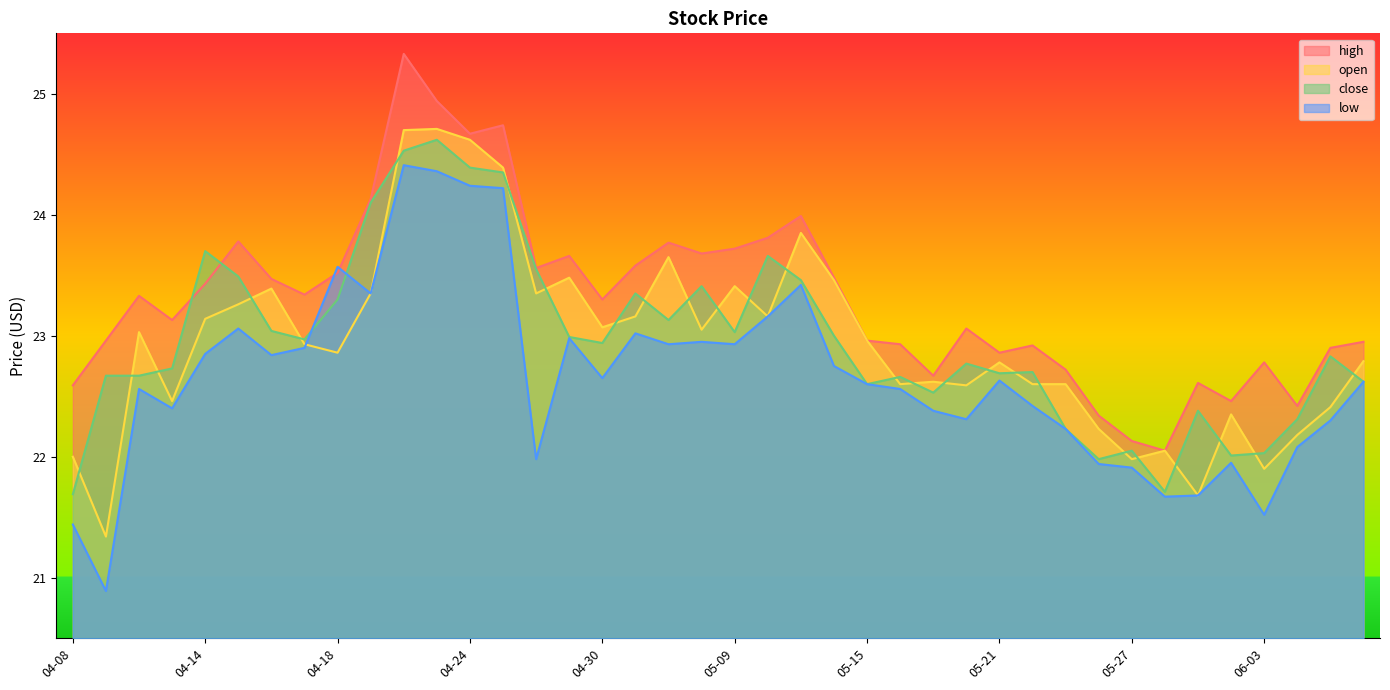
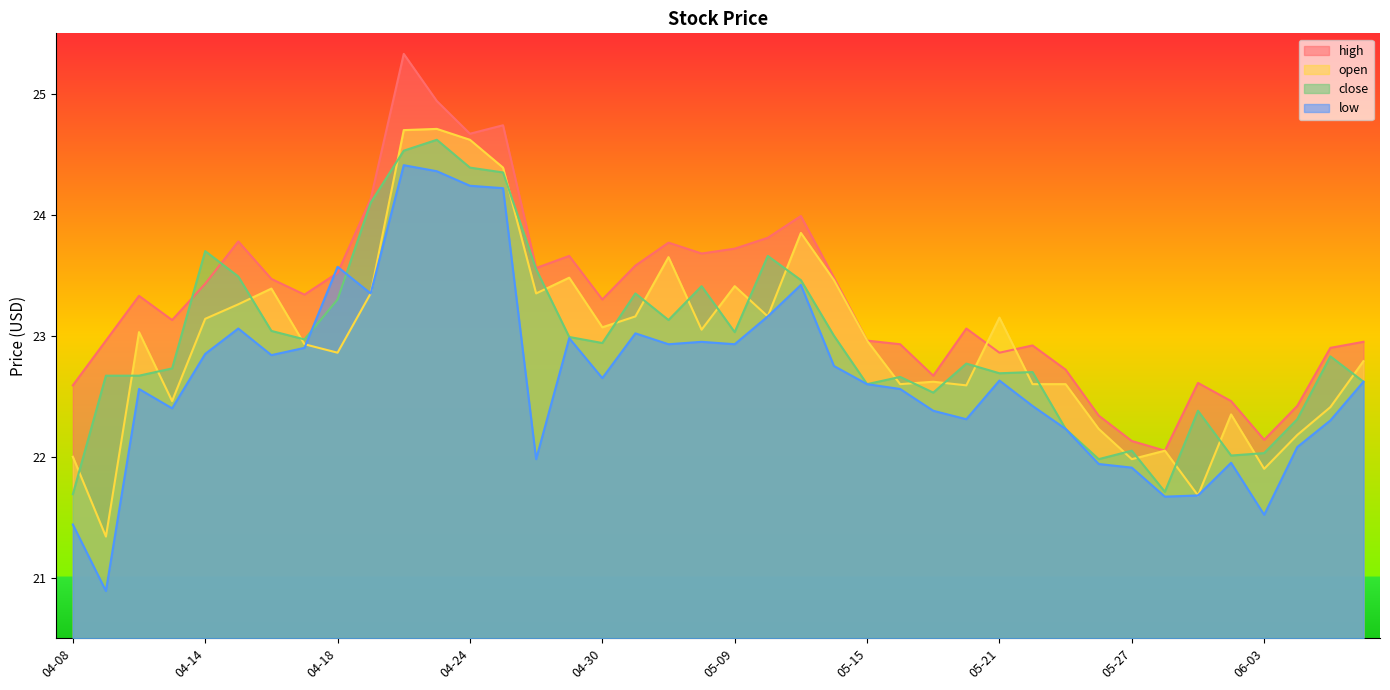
open, 05-21: 22.78 -> 23.15
high, 06-03: 22.78 -> 22.14
